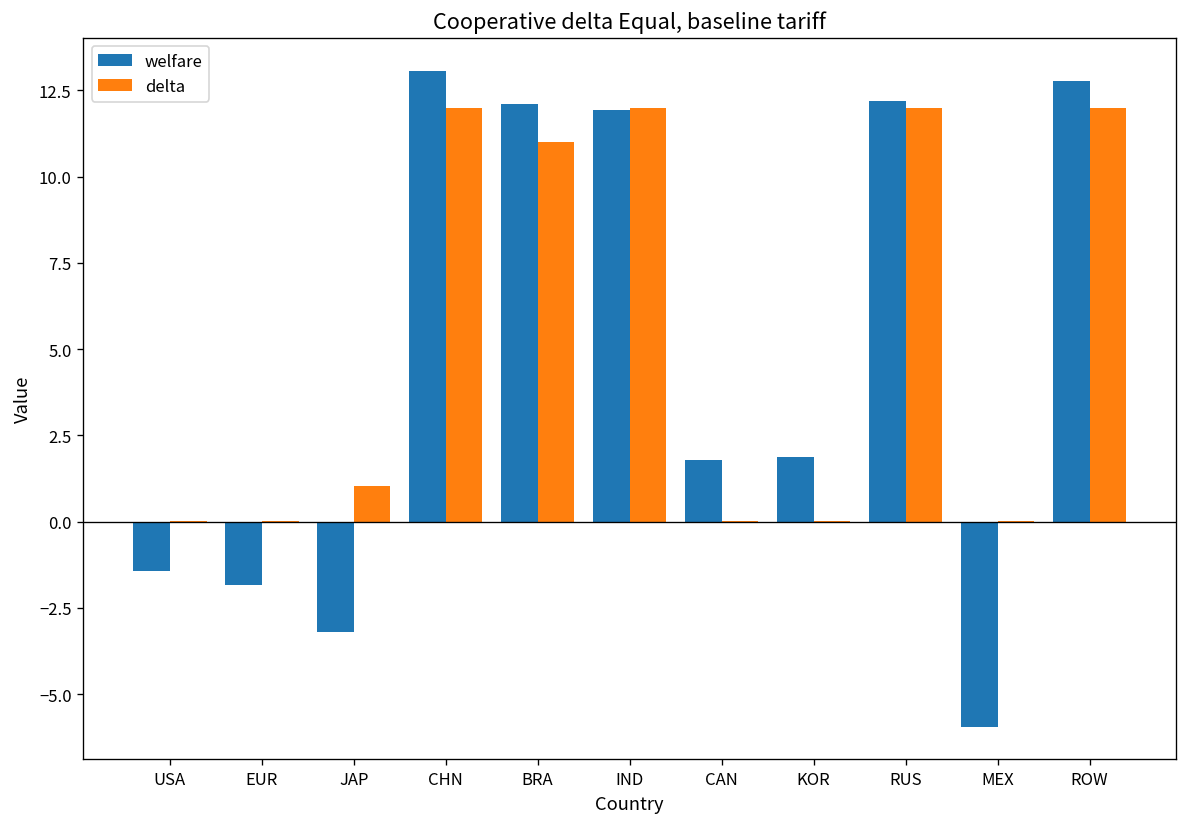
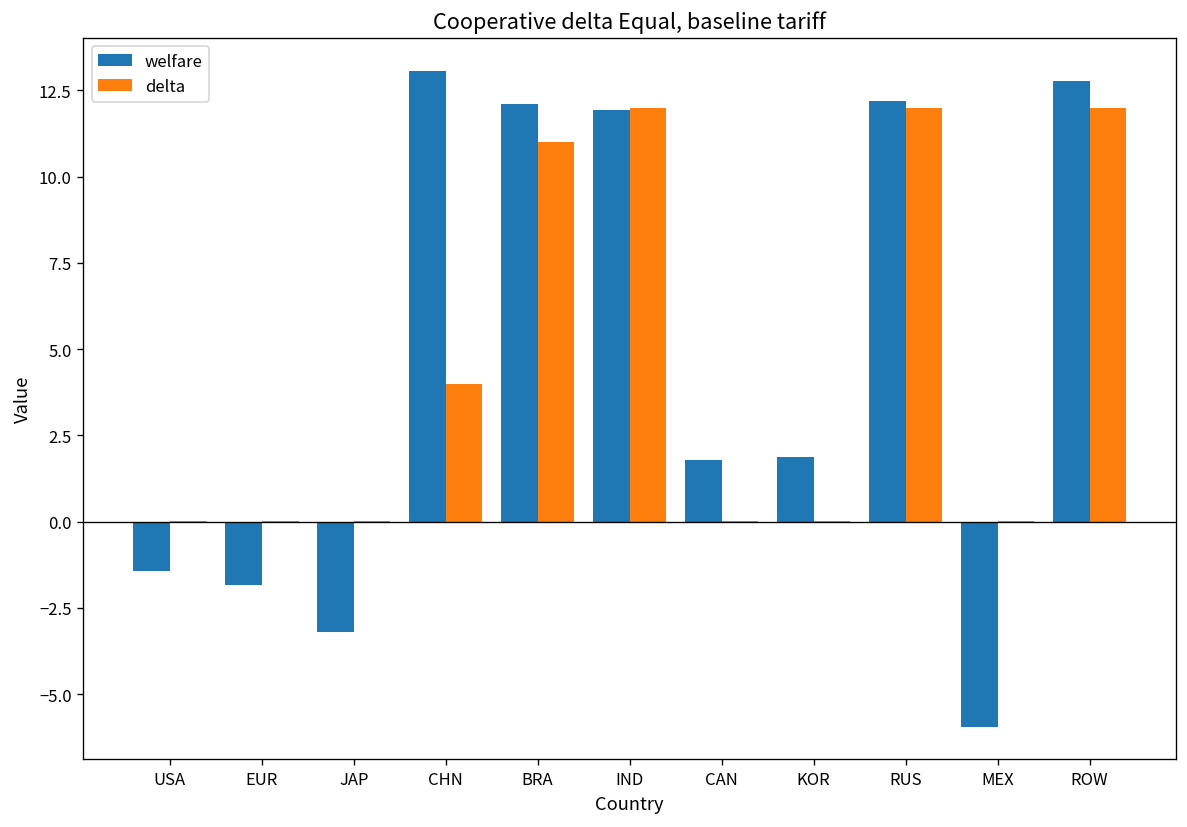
delta, JAP: 1.0 -> 0.0
delta, CHN: 12 -> 4
